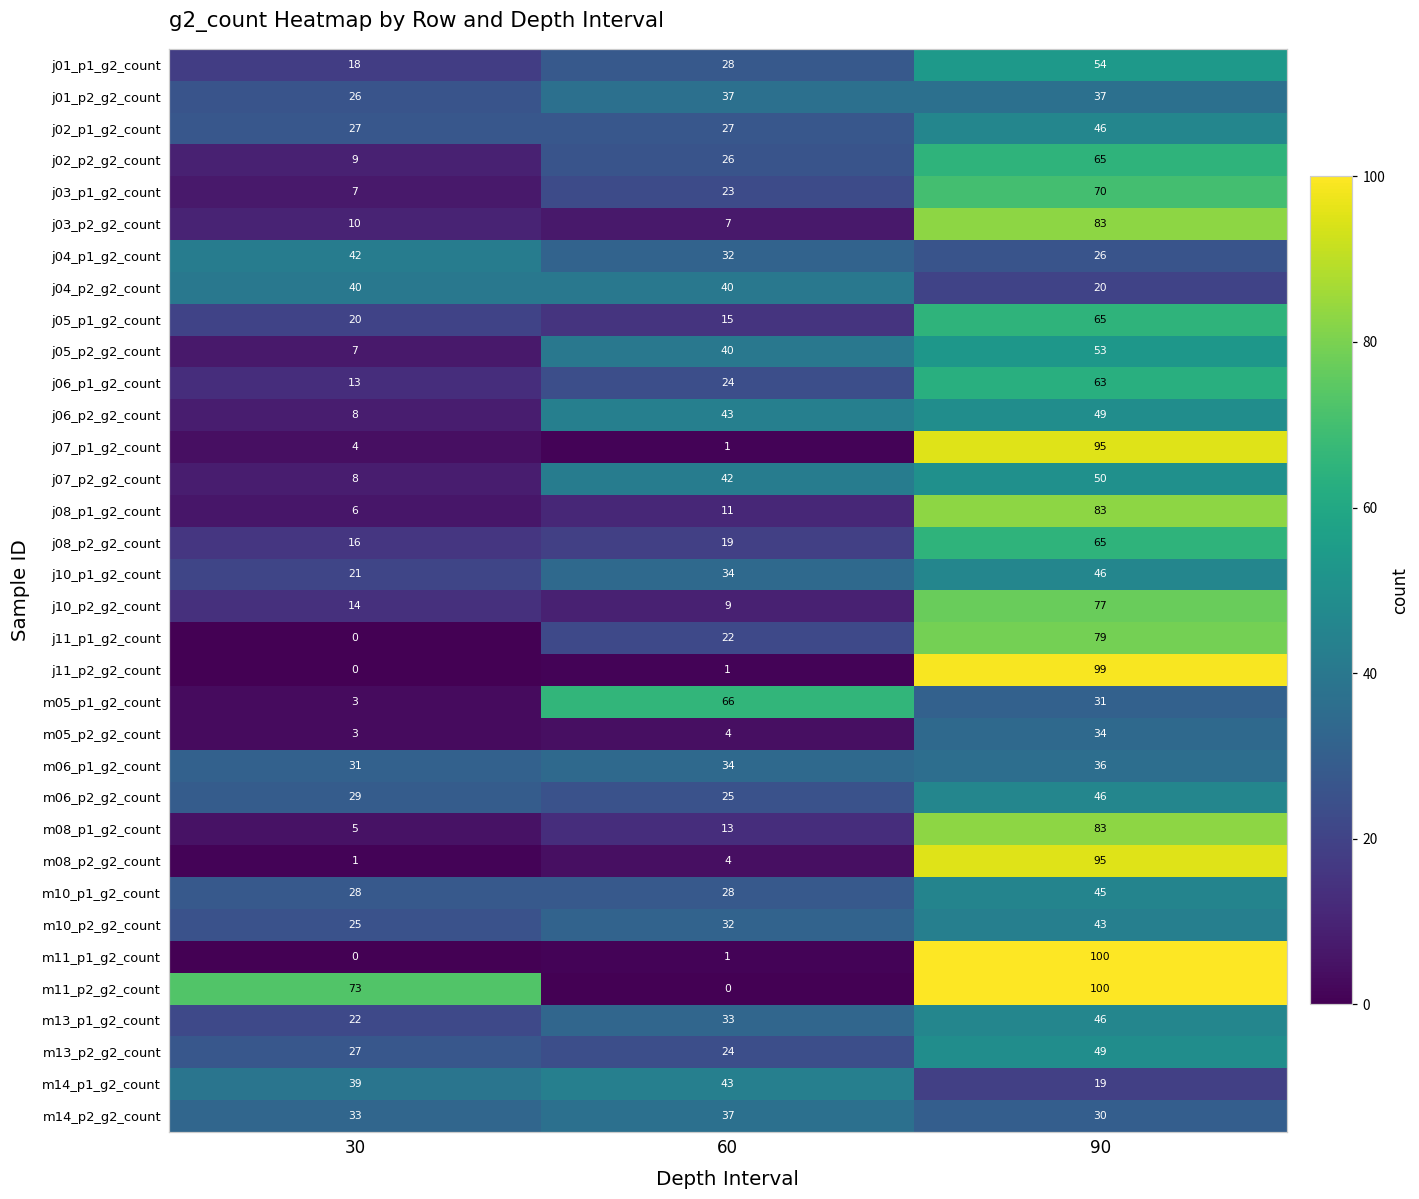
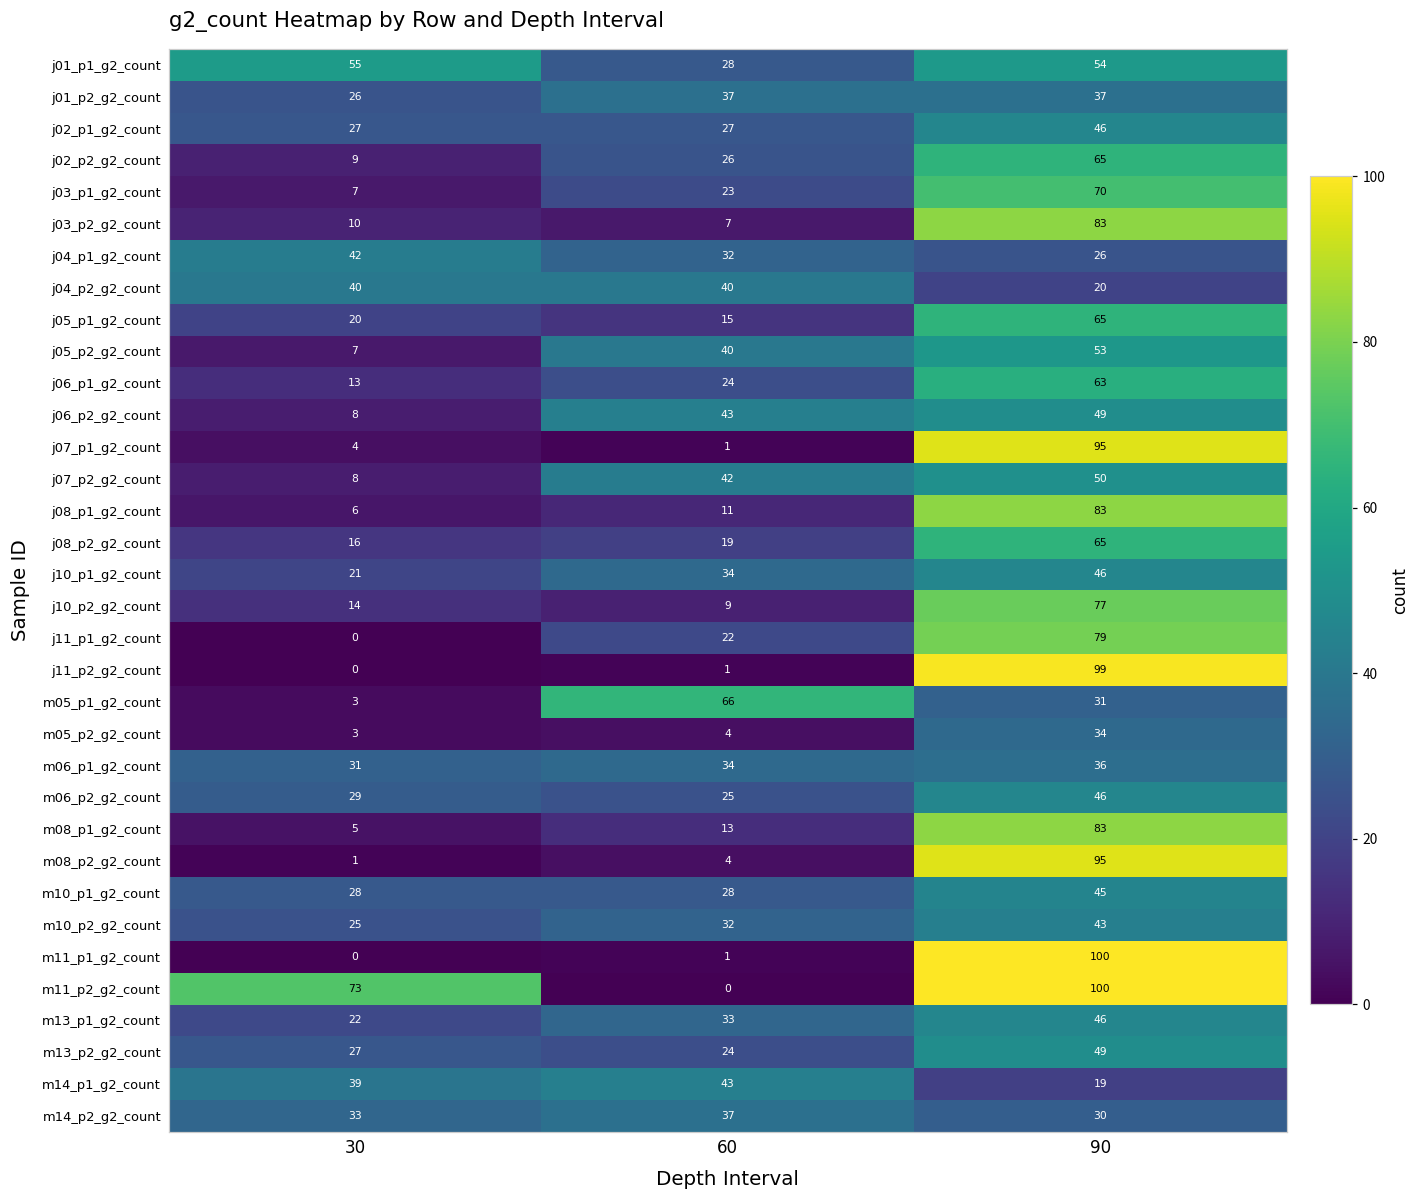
j01_p1_g2_count, 30: 18 -> 55
